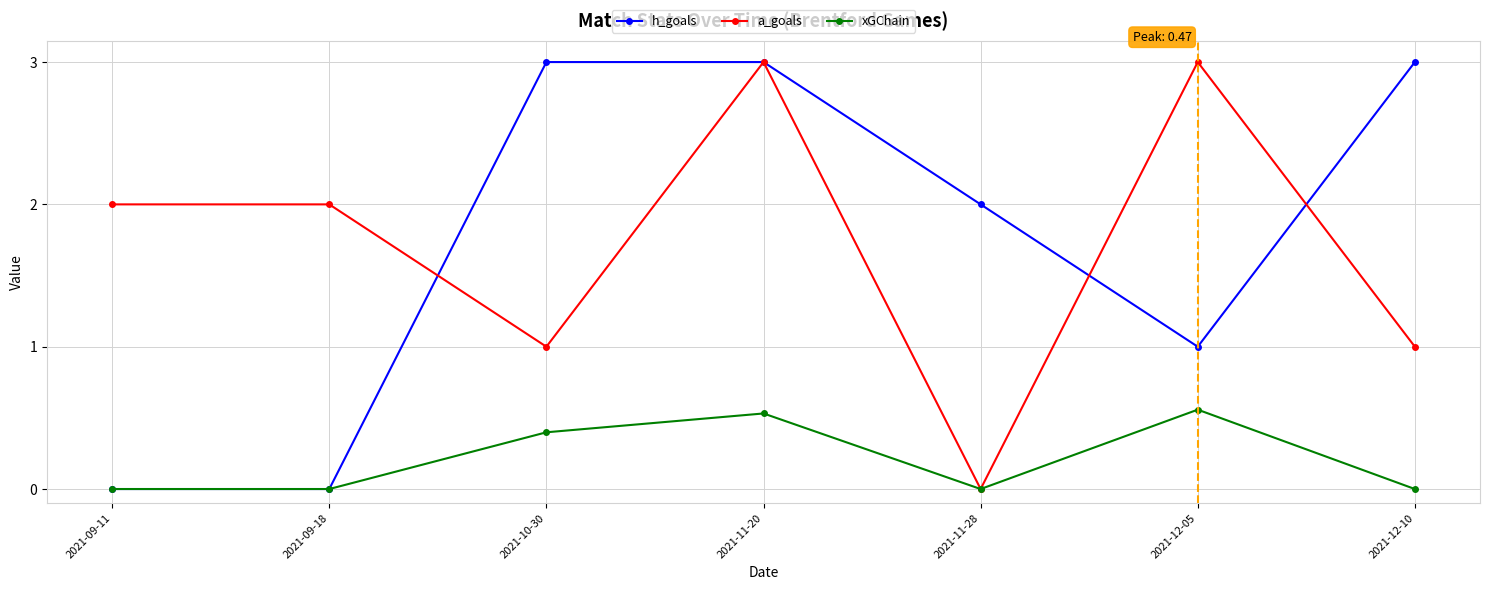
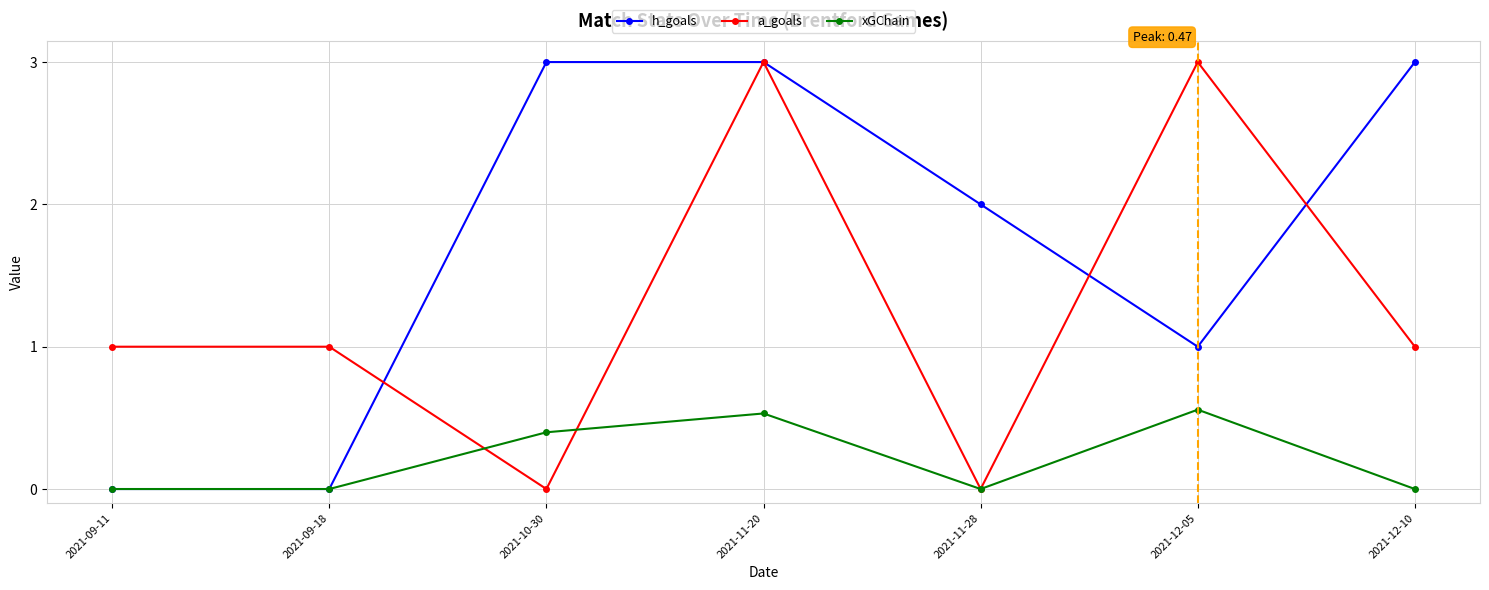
a_goals, 2021-09-11: 2 -> 1
a_goals, 2021-09-18: 2 -> 1
a_goals, 2021-10-30: 1 -> 0
